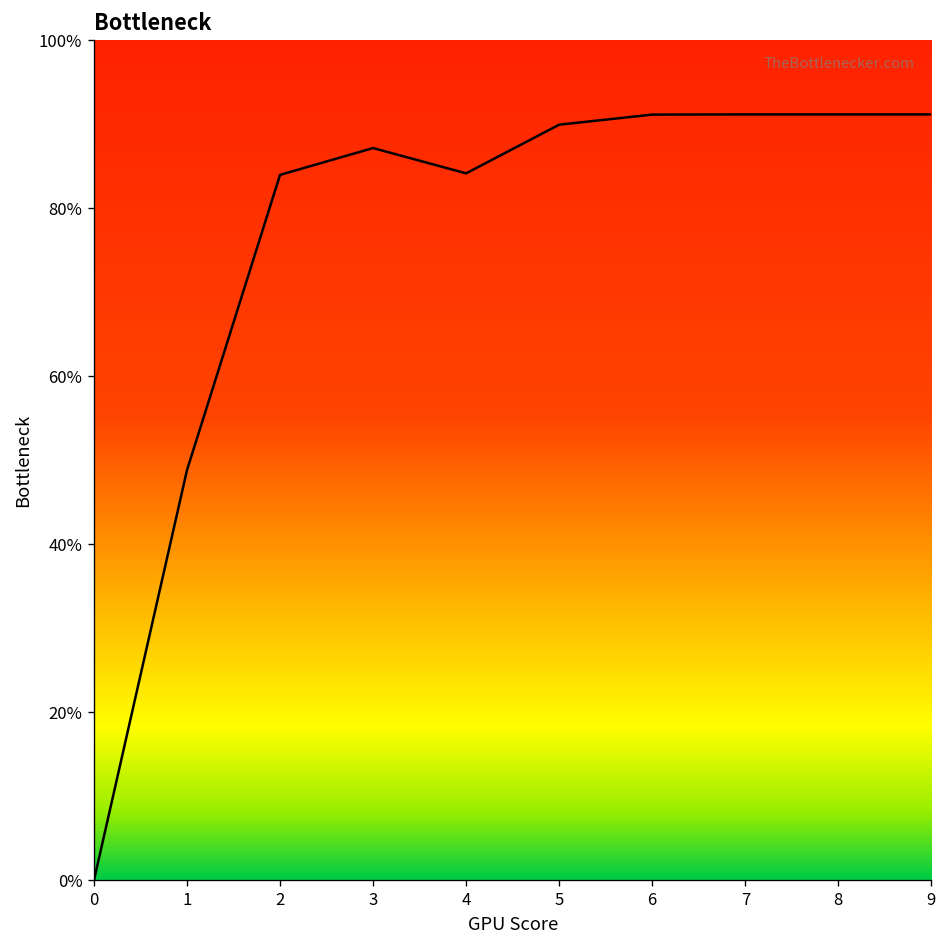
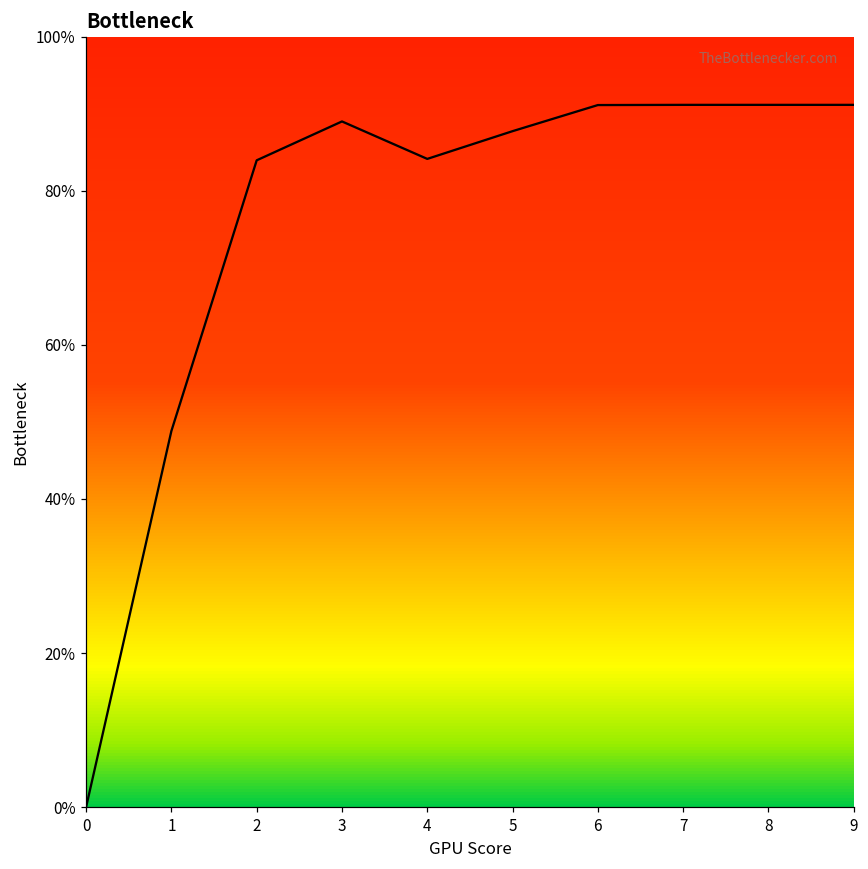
3: 87% -> 89%
5: 90% -> 88%
